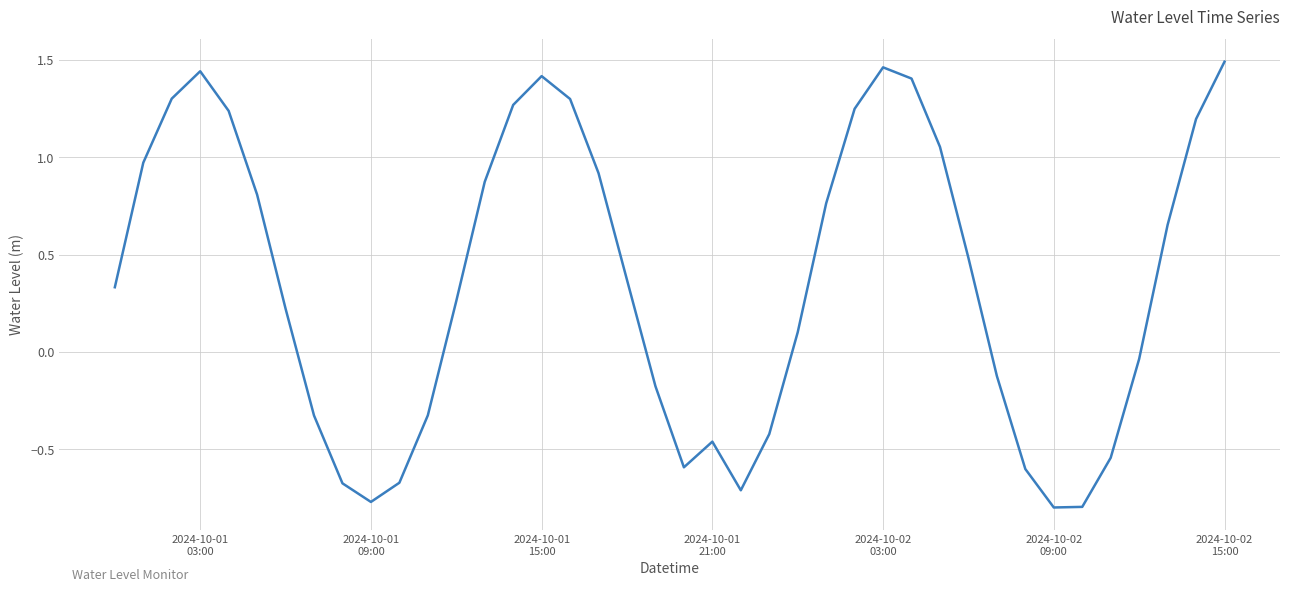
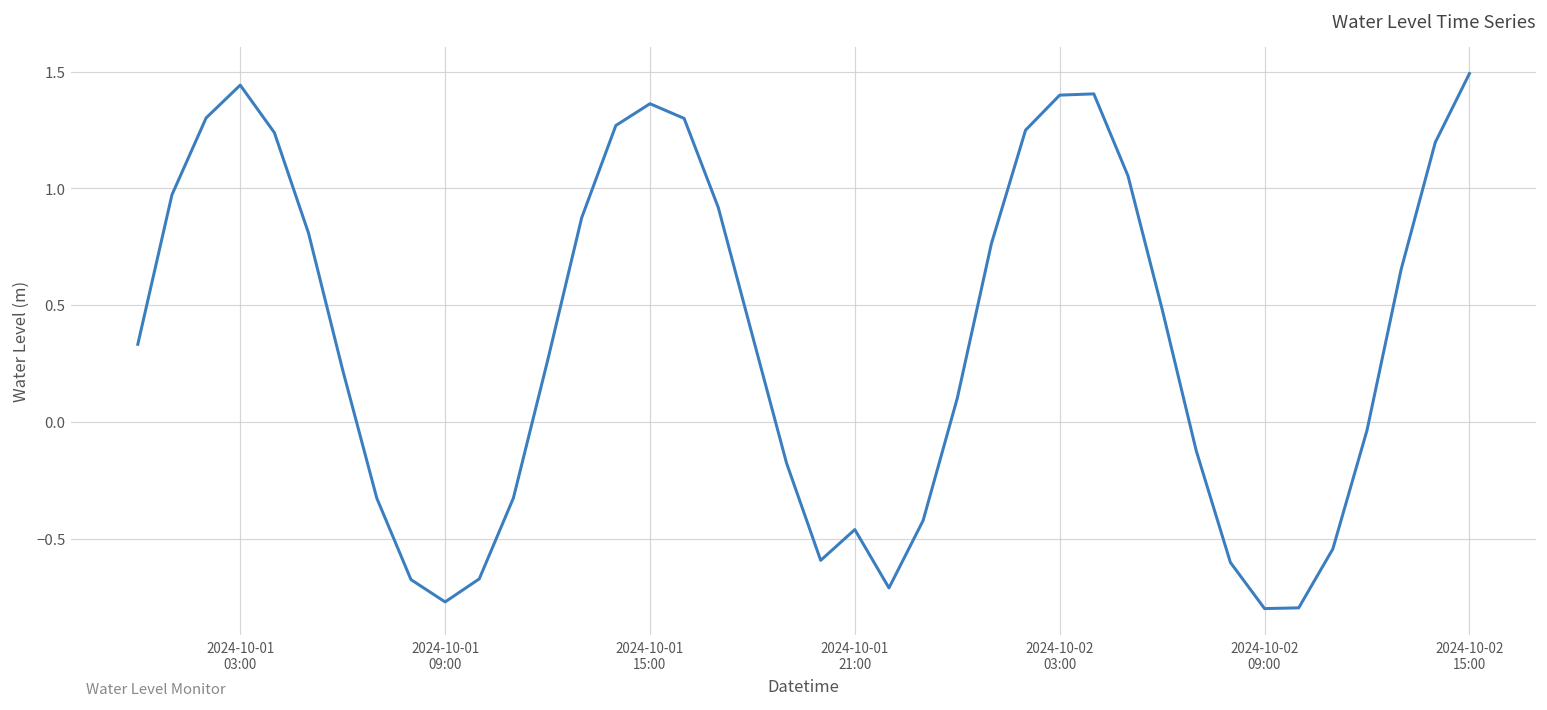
2024-10-01 15:00: 1.42 -> 1.36
2024-10-02 03:00: 1.46 -> 1.40
